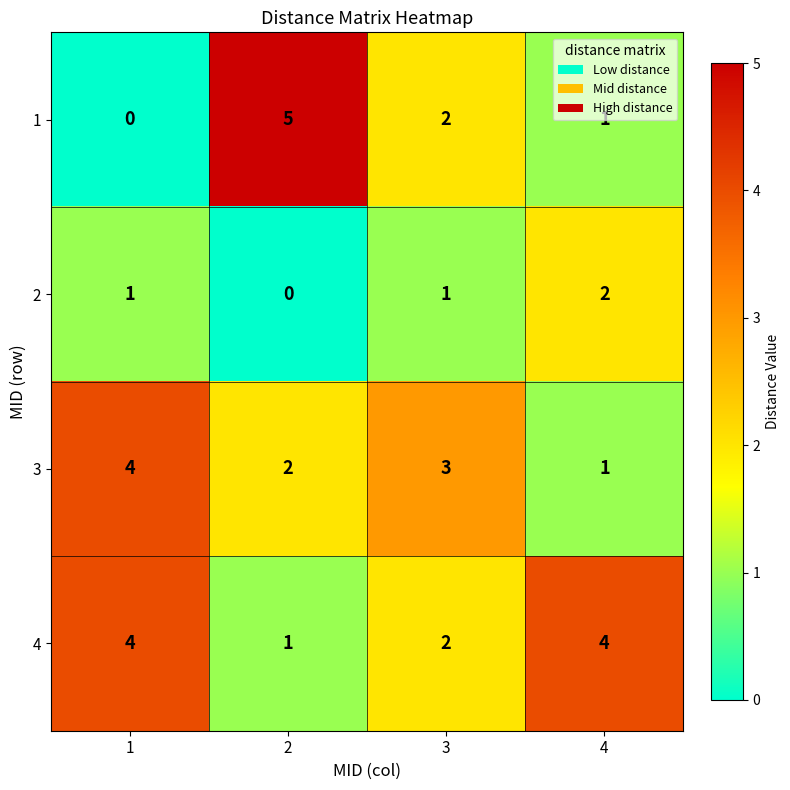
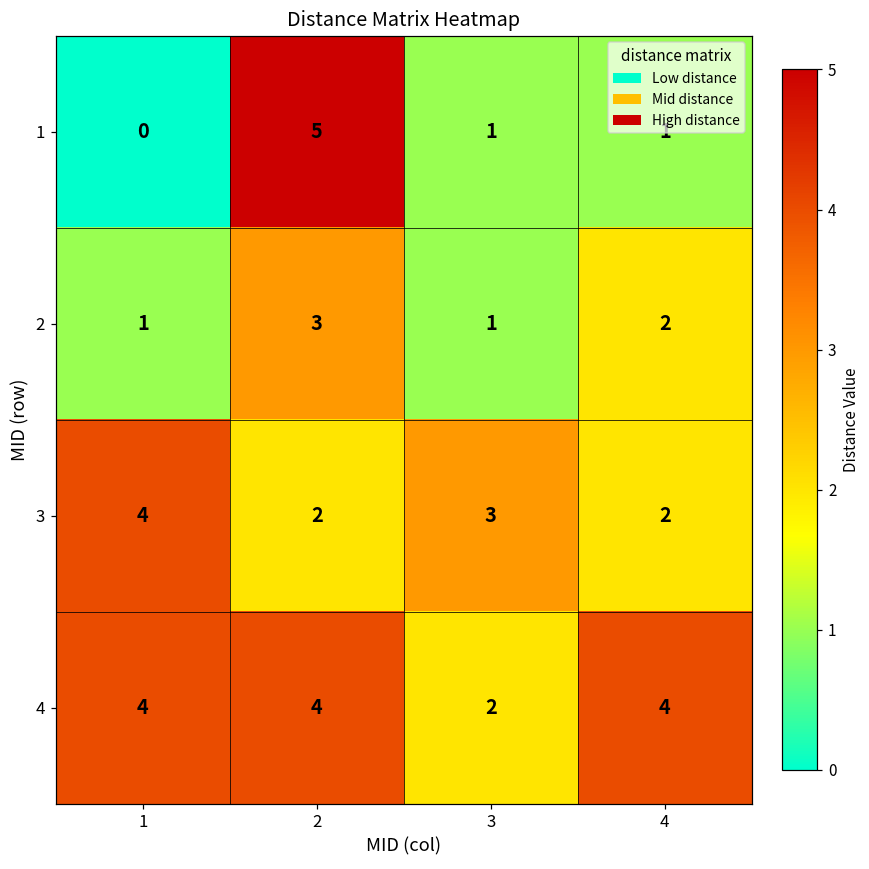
1, 3: 2 -> 1
2, 2: 0 -> 3
3, 4: 1 -> 2
4, 2: 1 -> 4
